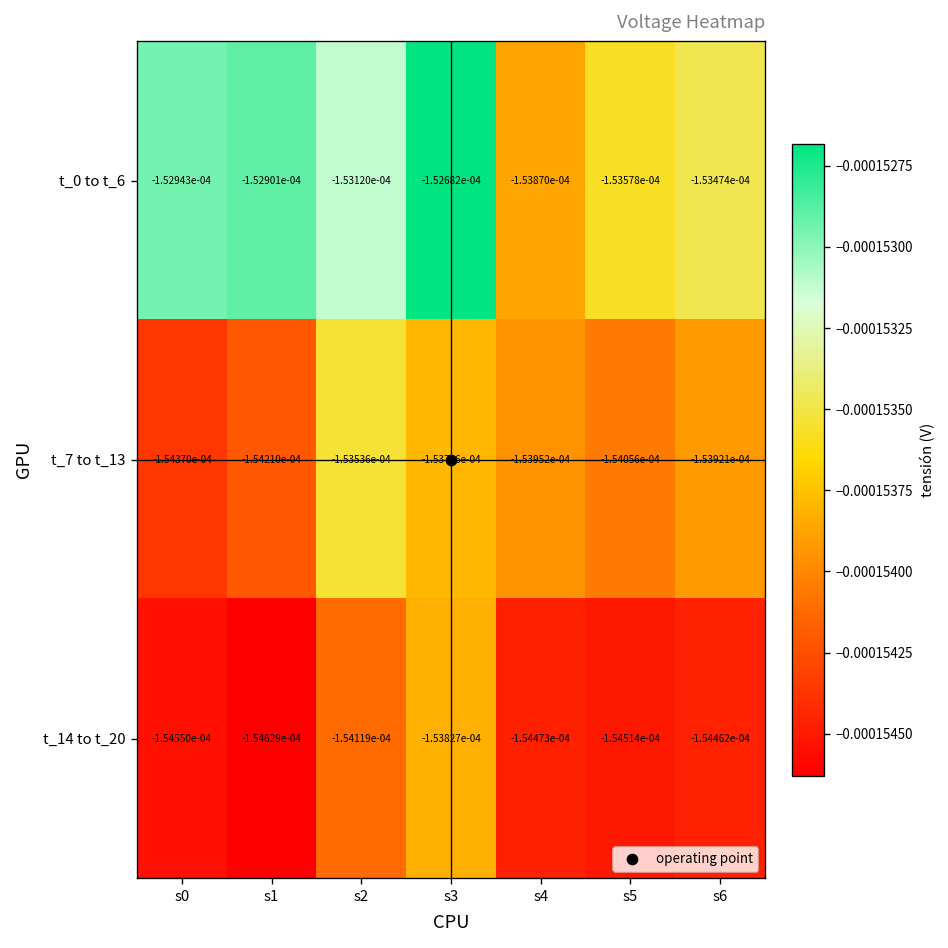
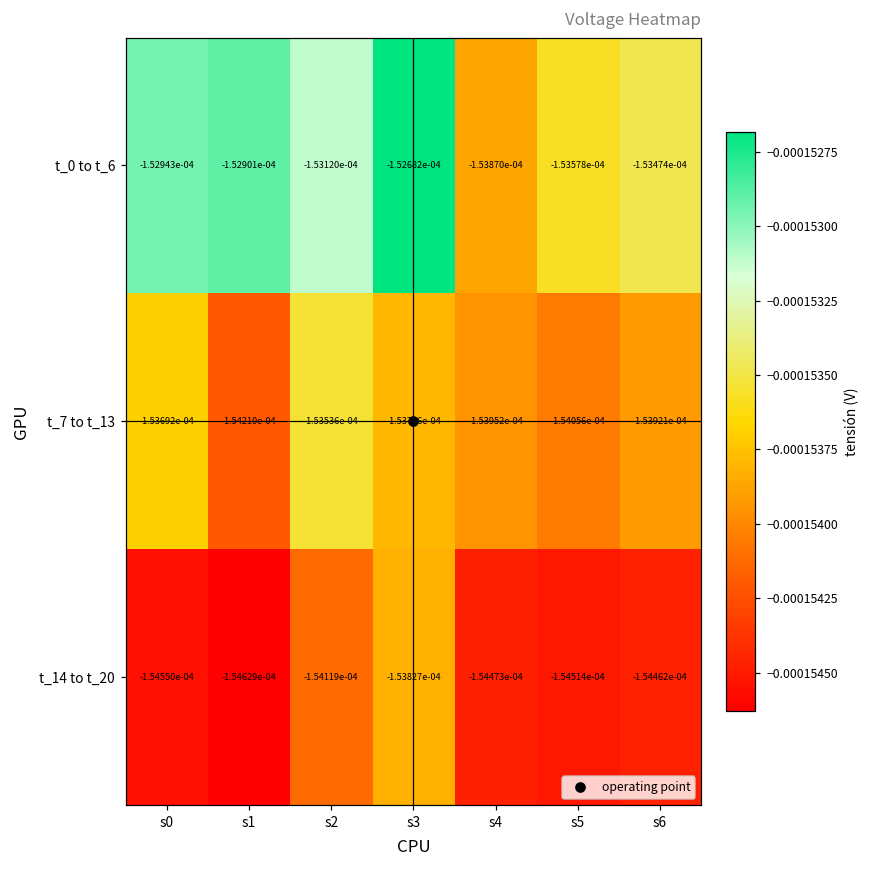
t_7 to t_13, s0: -1.54370e-04 -> -1.53692e-04
